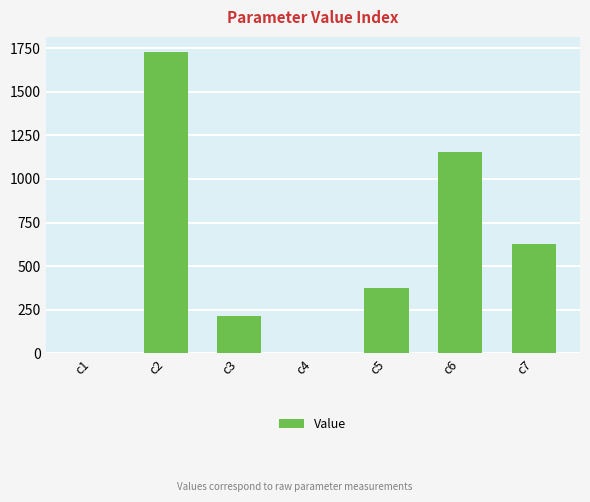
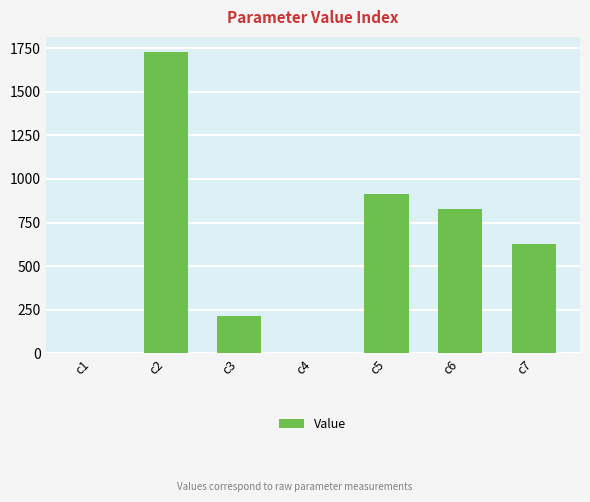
c5: 380 -> 920
c6: 1160 -> 830
